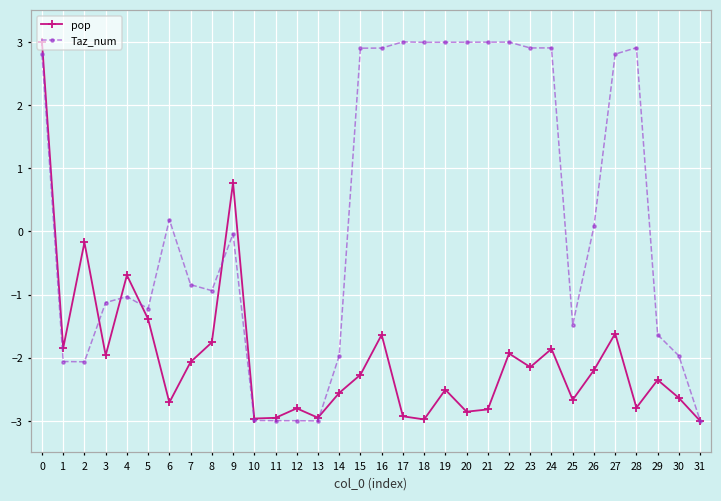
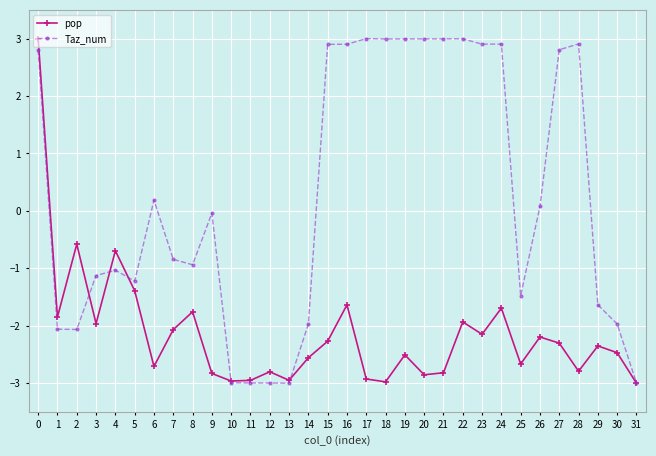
pop, 2: -0.2 -> -0.6
pop, 9: 0.8 -> -2.8
pop, 24: -1.9 -> -1.7
pop, 27: -1.6 -> -2.3
pop, 30: -2.6 -> -2.5
